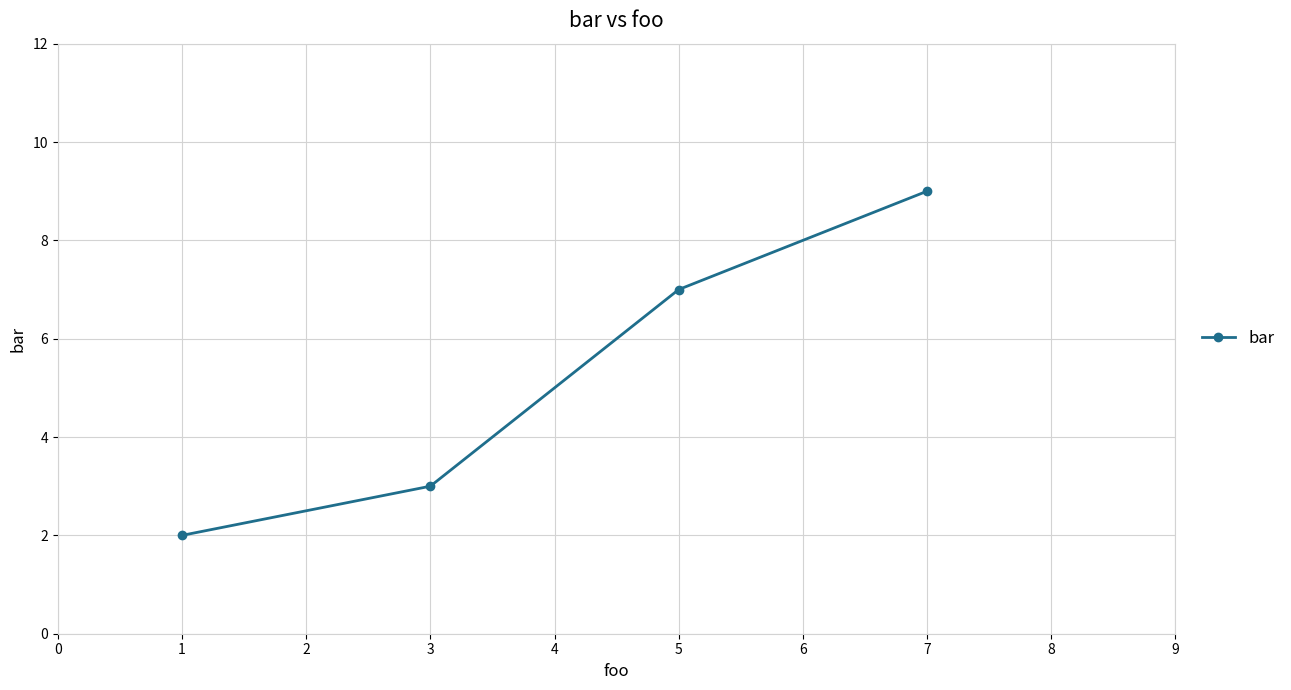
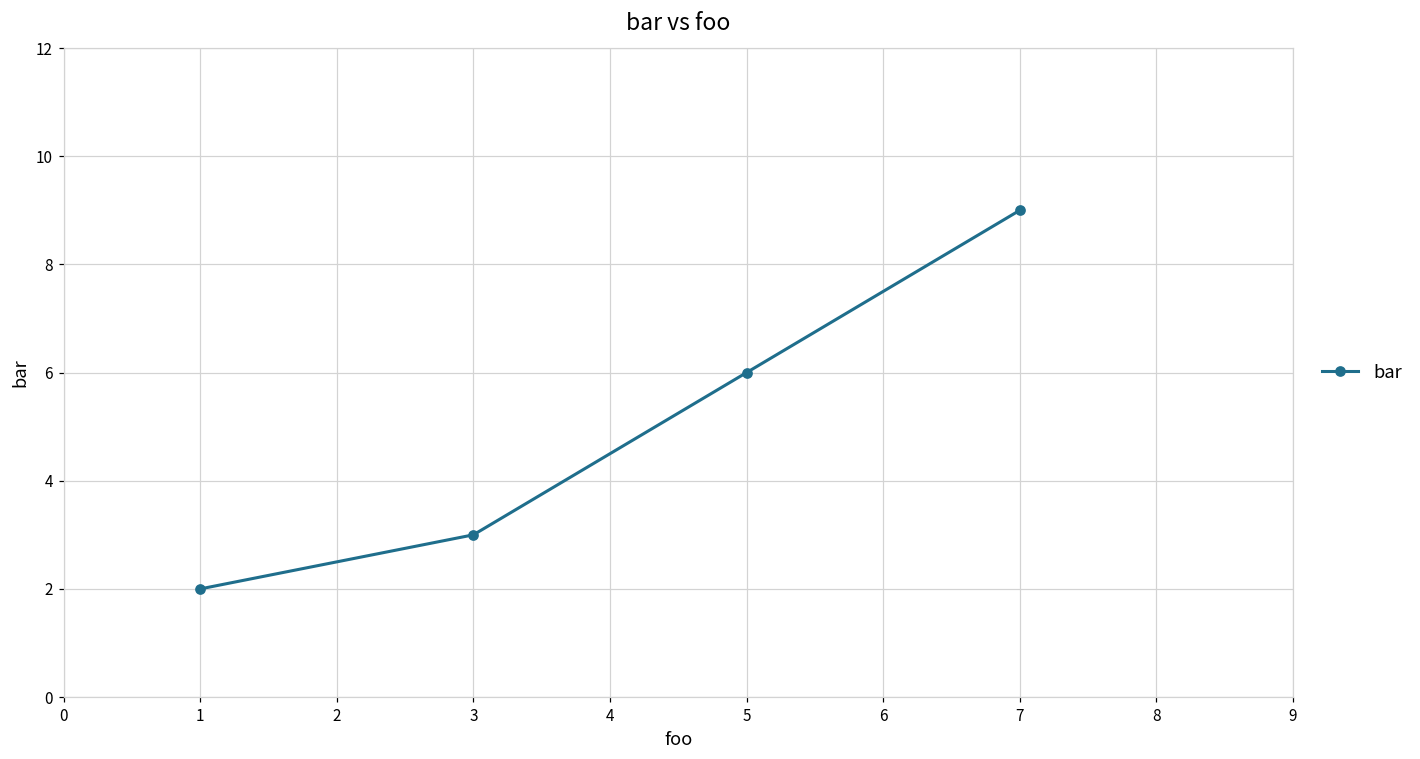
5: 7 -> 6
